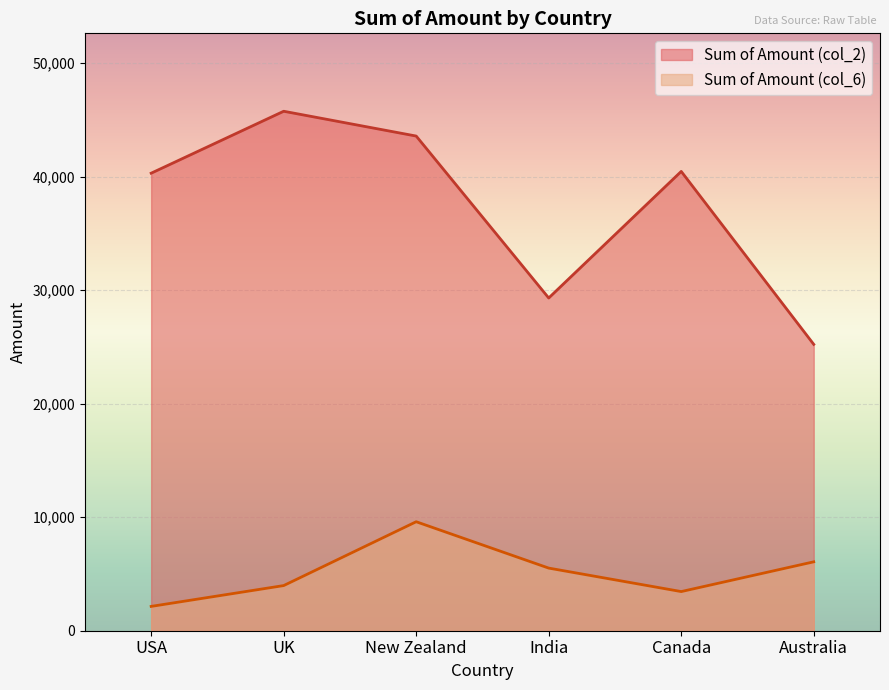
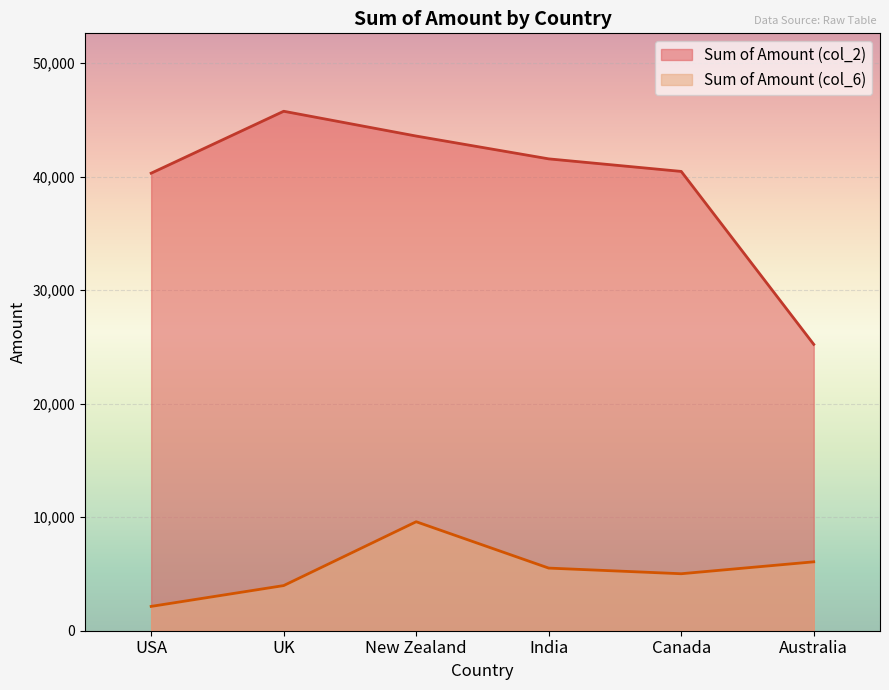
Sum of Amount (col_2), India: 29,300 -> 41,600
Sum of Amount (col_6), Canada: 3,400 -> 5,000
